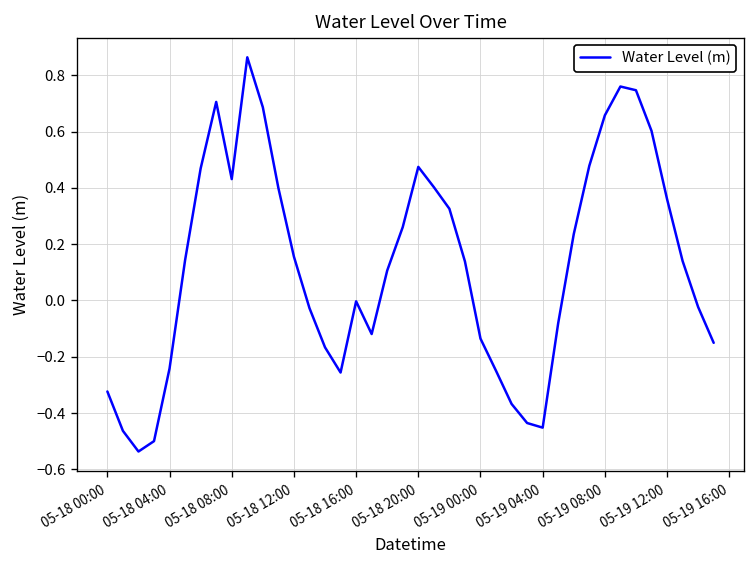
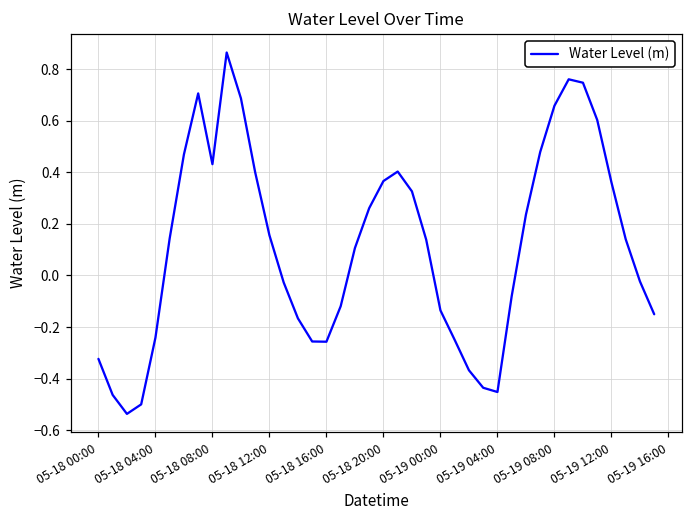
05-18 16:00: 0.00 -> -0.26
05-18 20:00: 0.47 -> 0.37
